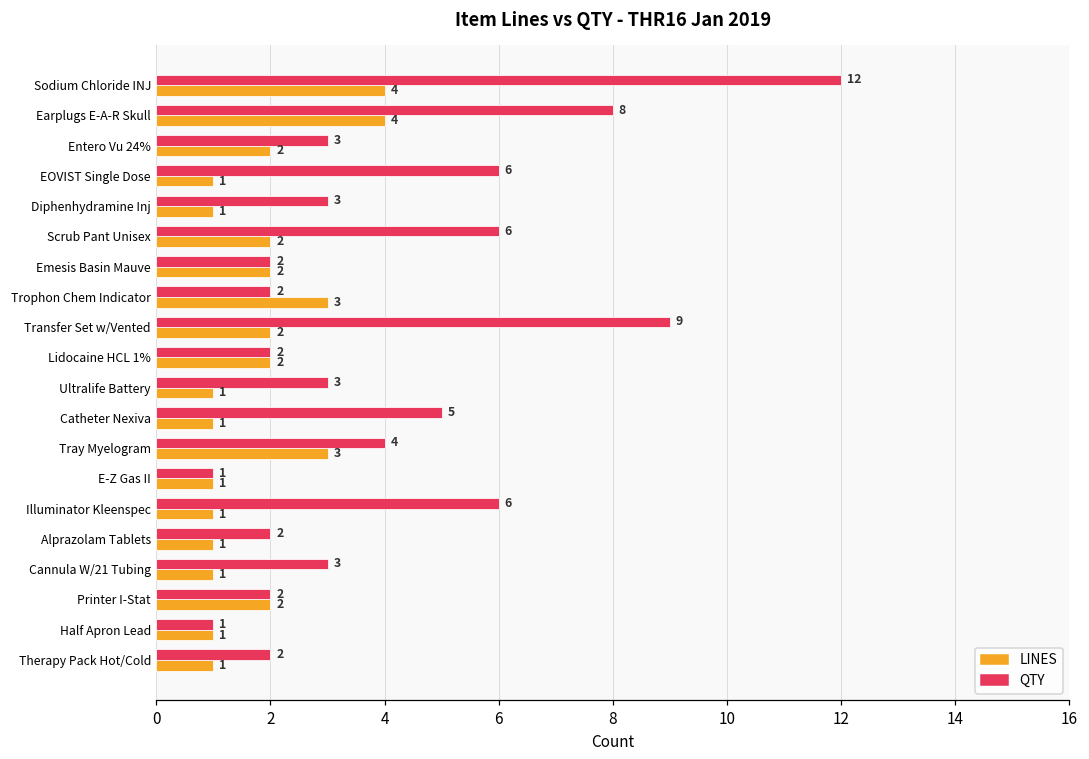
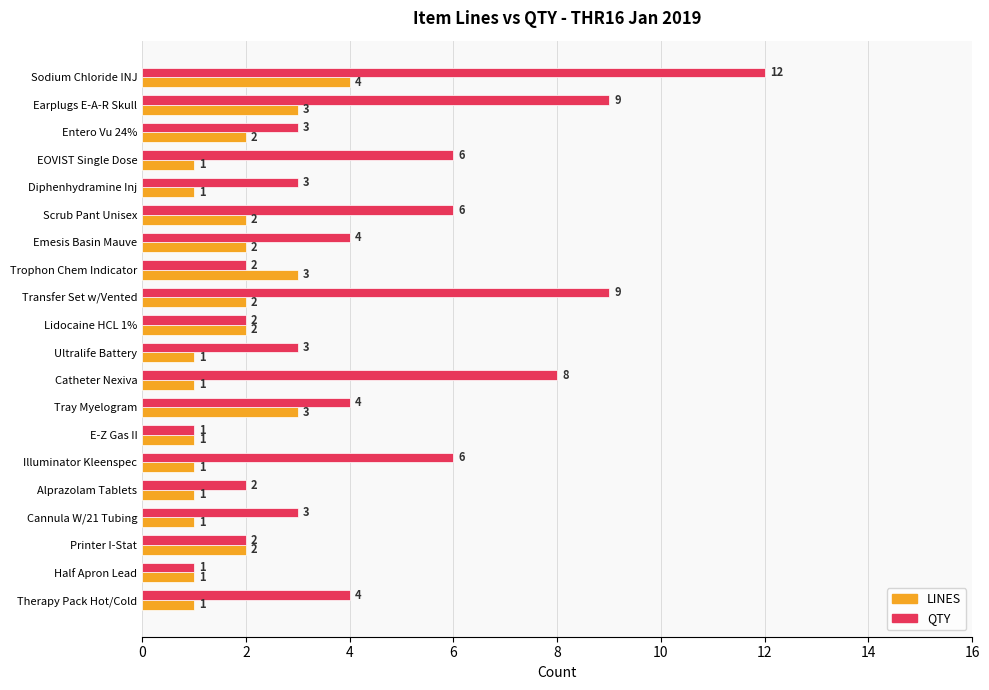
QTY, Earplugs E-A-R Skull: 8 -> 9
LINES, Earplugs E-A-R Skull: 4 -> 3
QTY, Emesis Basin Mauve: 2 -> 4
QTY, Catheter Nexiva: 5 -> 8
QTY, Therapy Pack Hot/Cold: 2 -> 4
